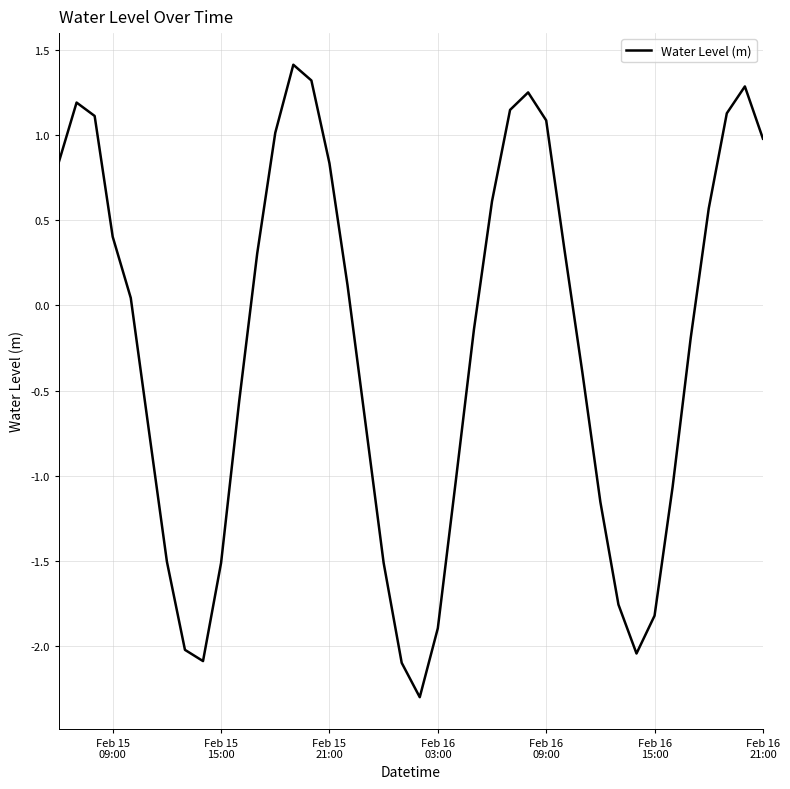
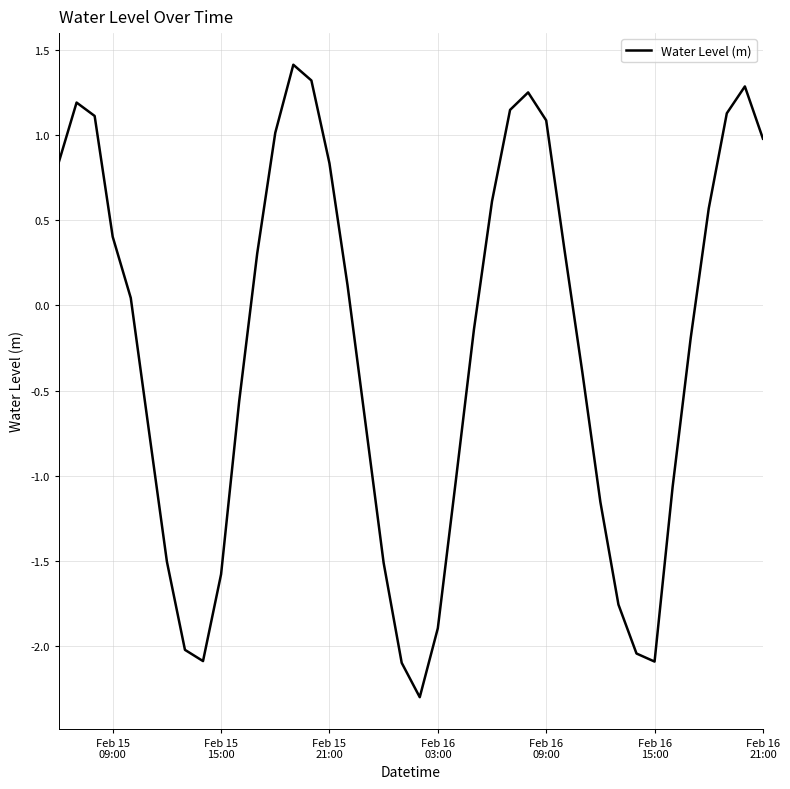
Feb 15 15:00: -1.51 -> -1.58
Feb 16 15:00: -1.82 -> -2.09
